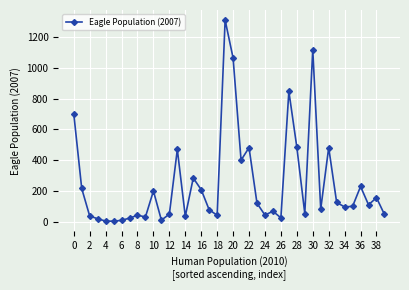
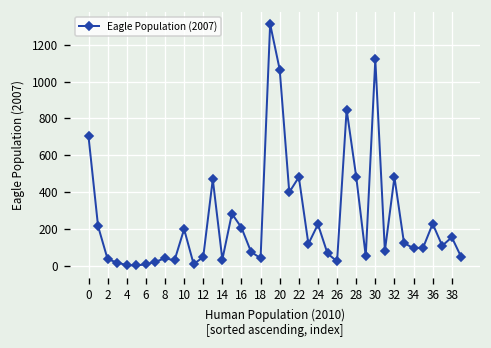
24: 40 -> 230
